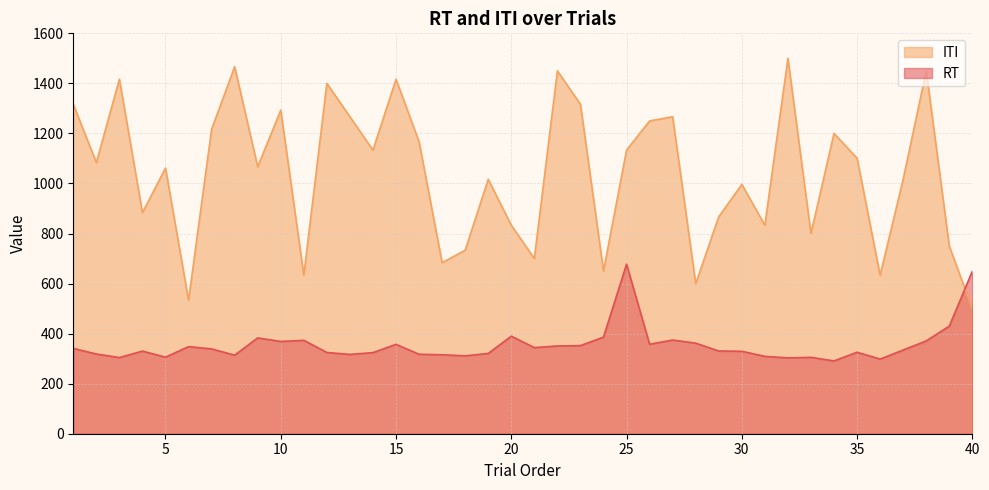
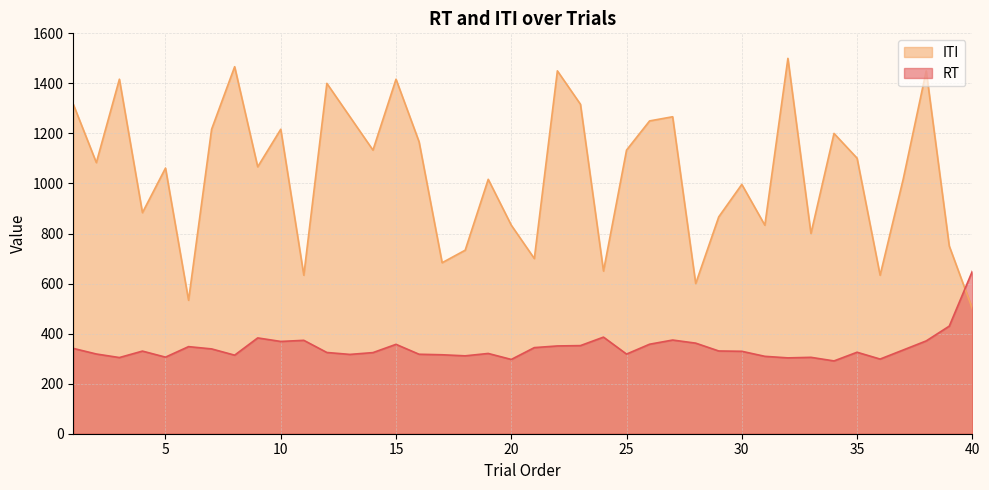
ITI, 10: 1290 -> 1220
RT, 20: 390 -> 300
RT, 25: 680 -> 320
